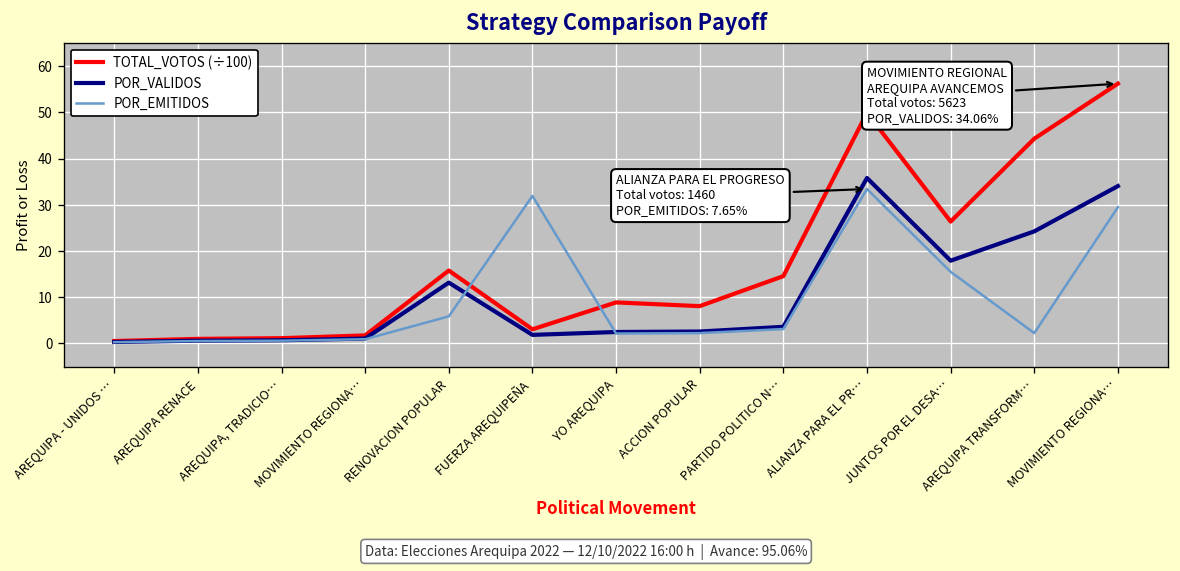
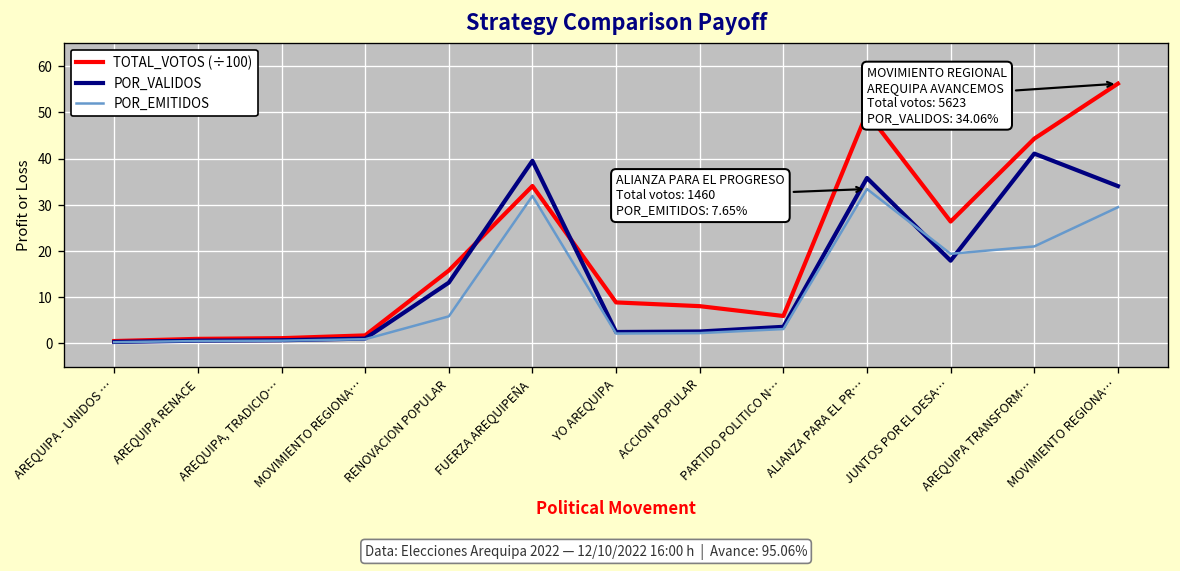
TOTAL_VOTOS (÷100), FUERZA AREQUIPEÑA: 3 -> 34
POR_VALIDOS, FUERZA AREQUIPEÑA: 2 -> 40
TOTAL_VOTOS (÷100), PARTIDO POLITICO N…: 15 -> 6
POR_EMITIDOS, JUNTOS POR EL DESA…: 16 -> 19
POR_VALIDOS, AREQUIPA TRANSFORM…: 24 -> 41
POR_EMITIDOS, AREQUIPA TRANSFORM…: 2 -> 21
